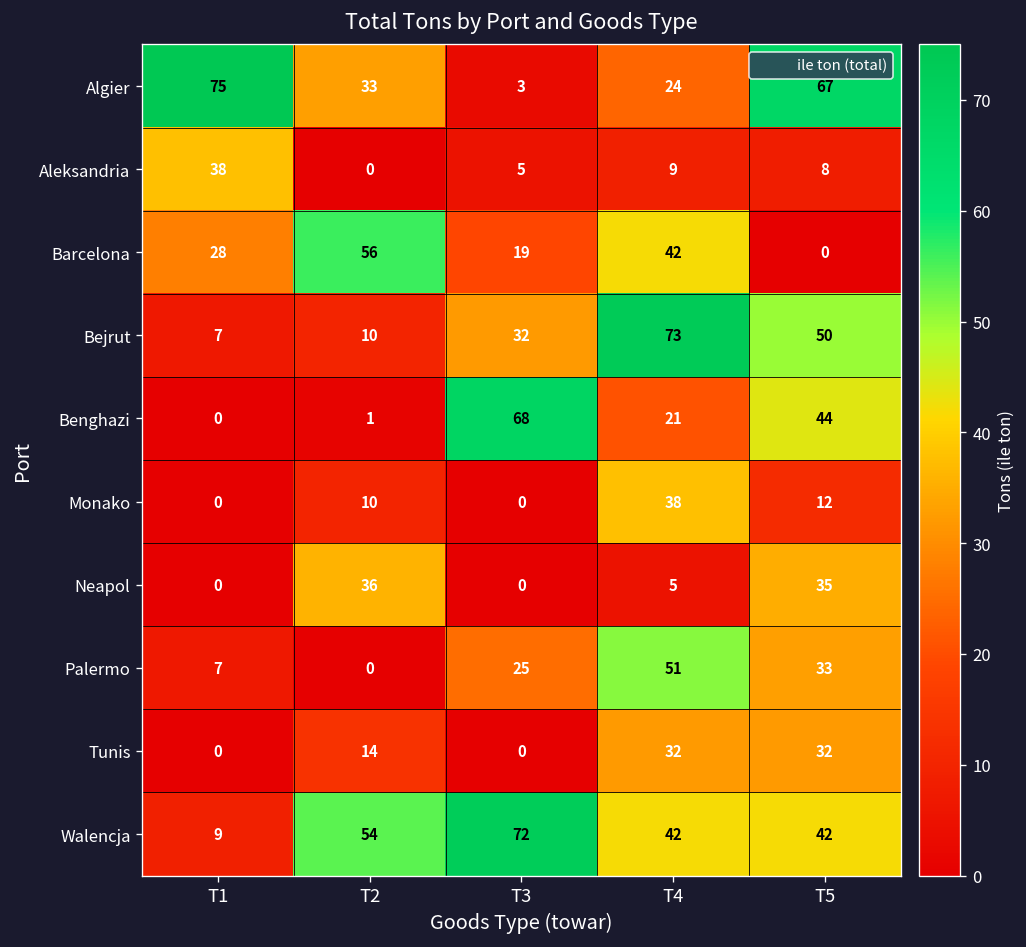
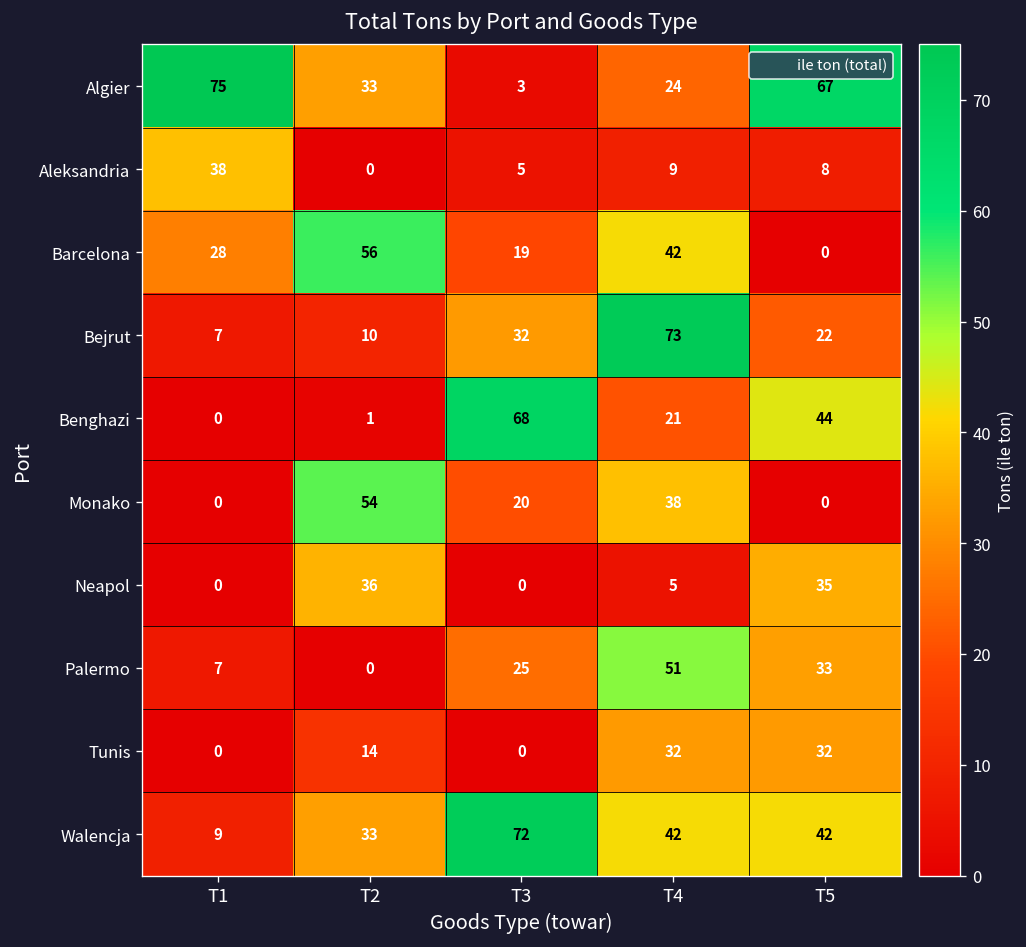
Bejrut, T5: 50 -> 22
Monako, T2: 10 -> 54
Monako, T3: 0 -> 20
Monako, T5: 12 -> 0
Walencja, T2: 54 -> 33
